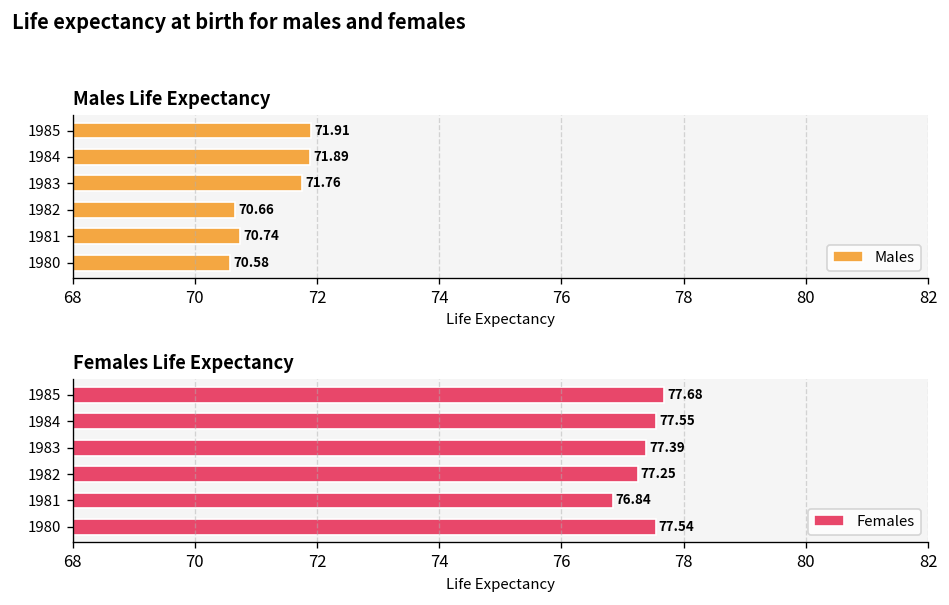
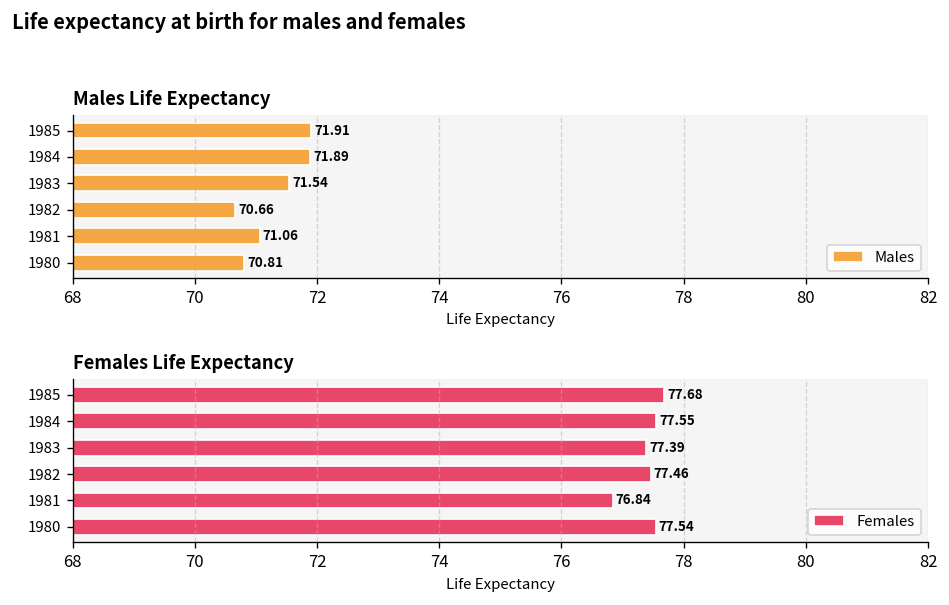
Males Life Expectancy, 1983: 71.76 -> 71.54
Males Life Expectancy, 1981: 70.74 -> 71.06
Males Life Expectancy, 1980: 70.58 -> 70.81
Females Life Expectancy, 1982: 77.25 -> 77.46
